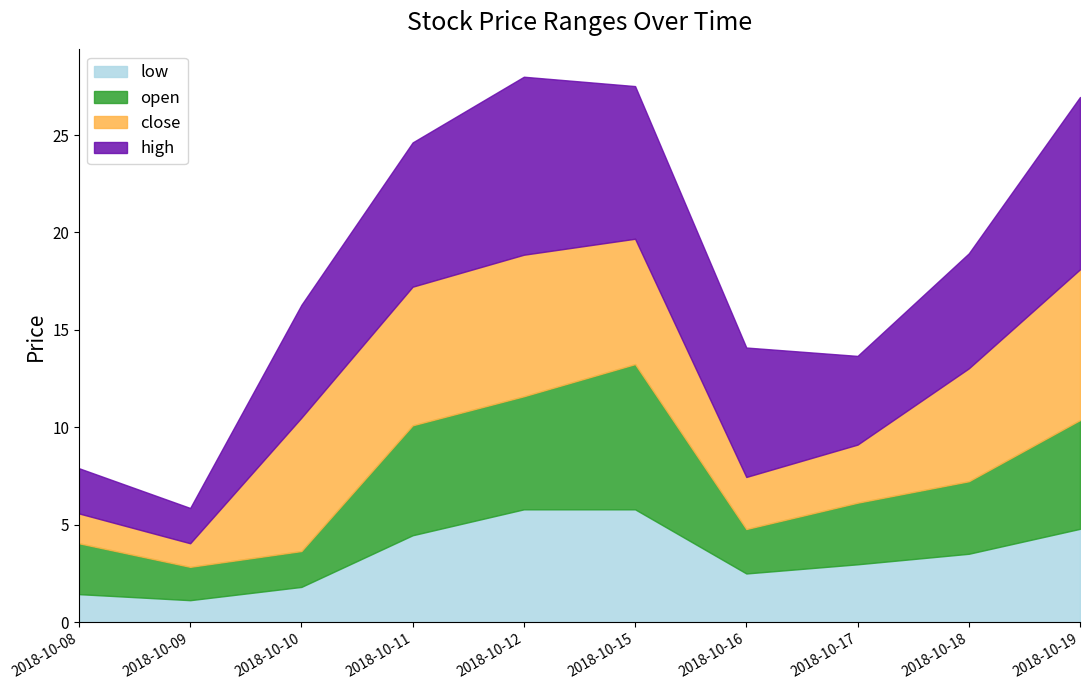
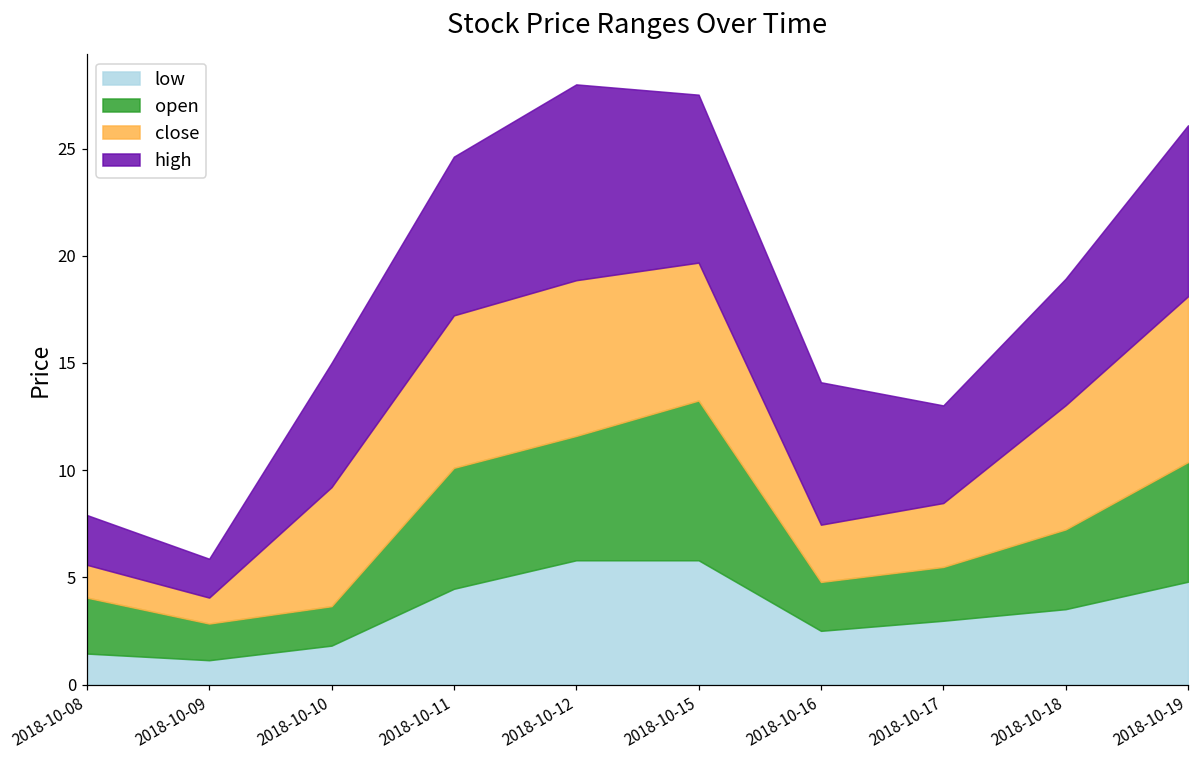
close, 2018-10-10: 6.8 -> 5.6
open, 2018-10-17: 3.2 -> 2.5
high, 2018-10-19: 8.8 -> 8.0
